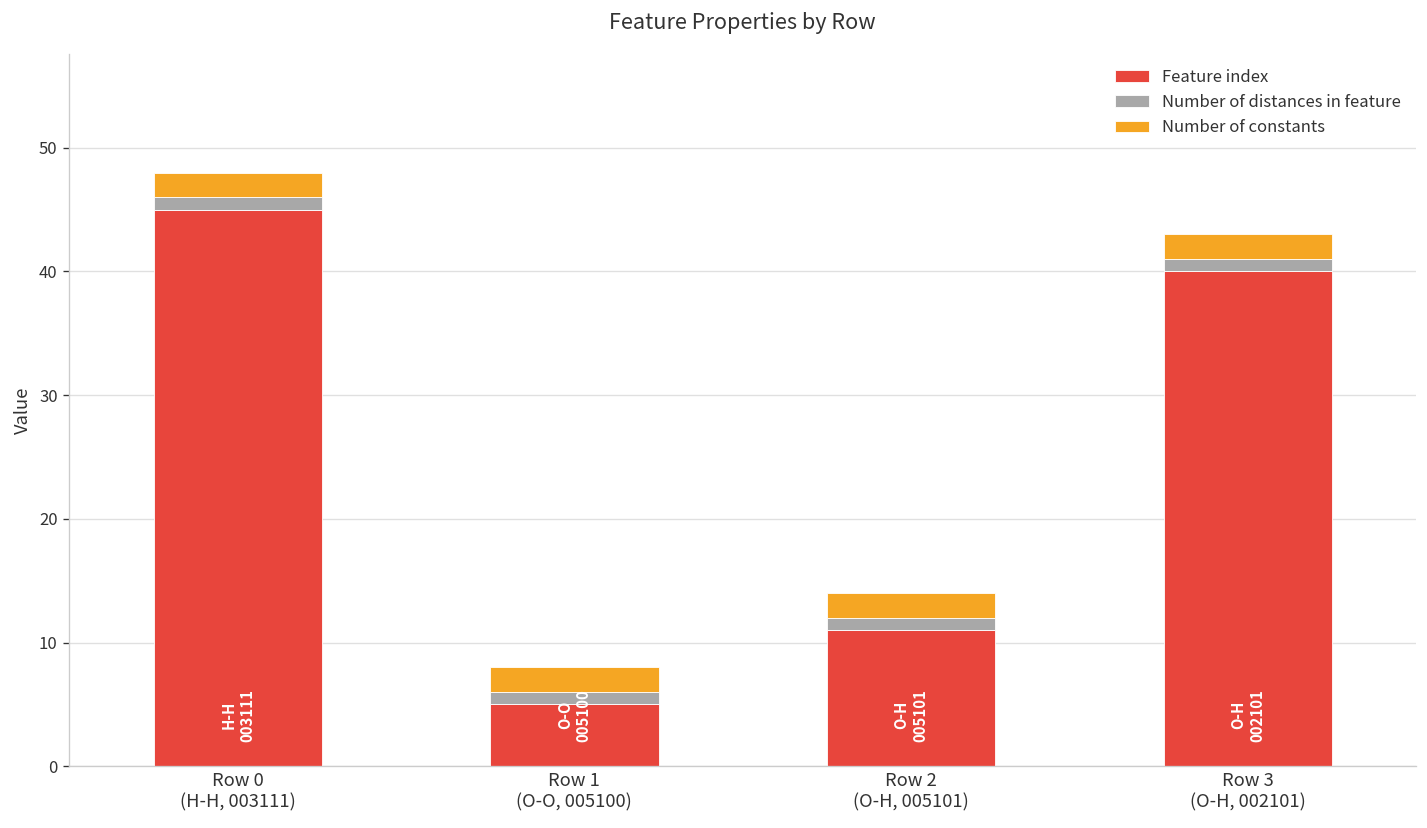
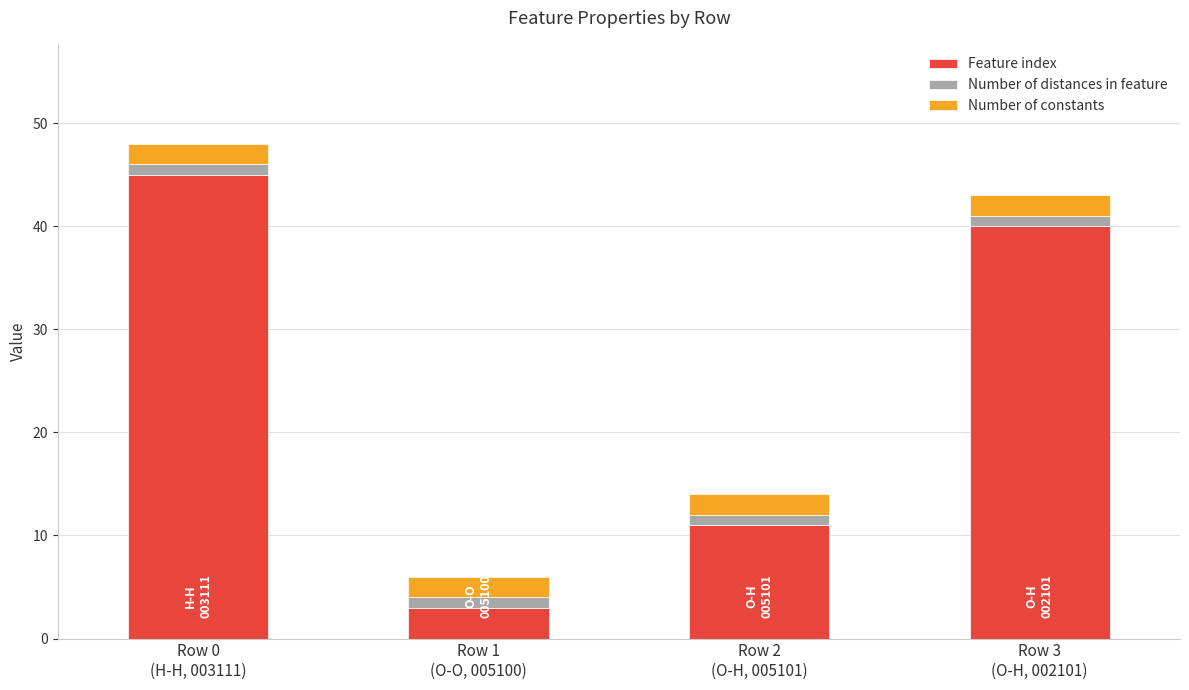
Feature index, Row 1 (O-O, 005100): 5 -> 3
